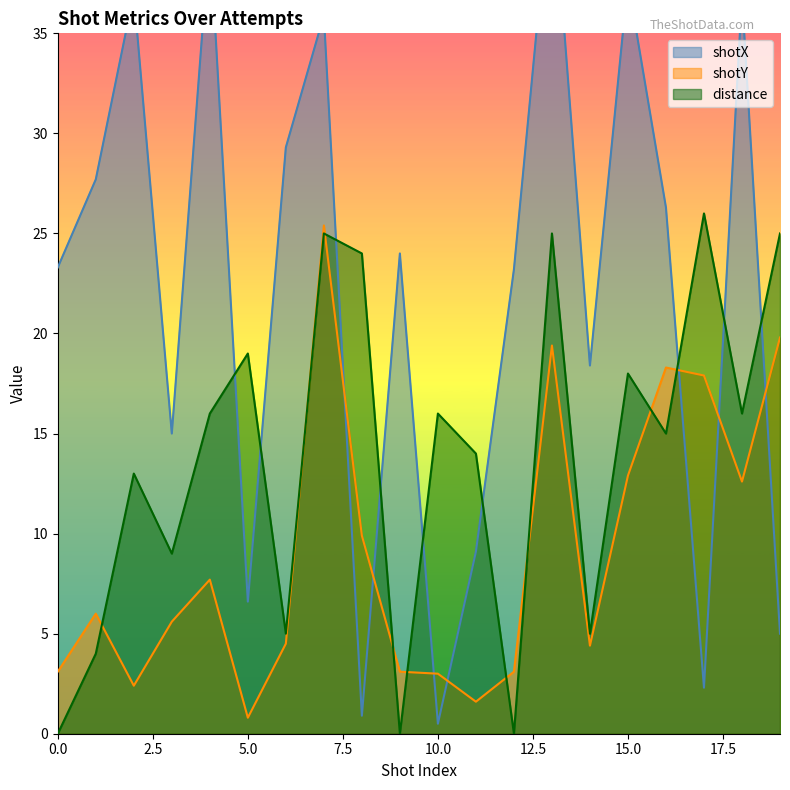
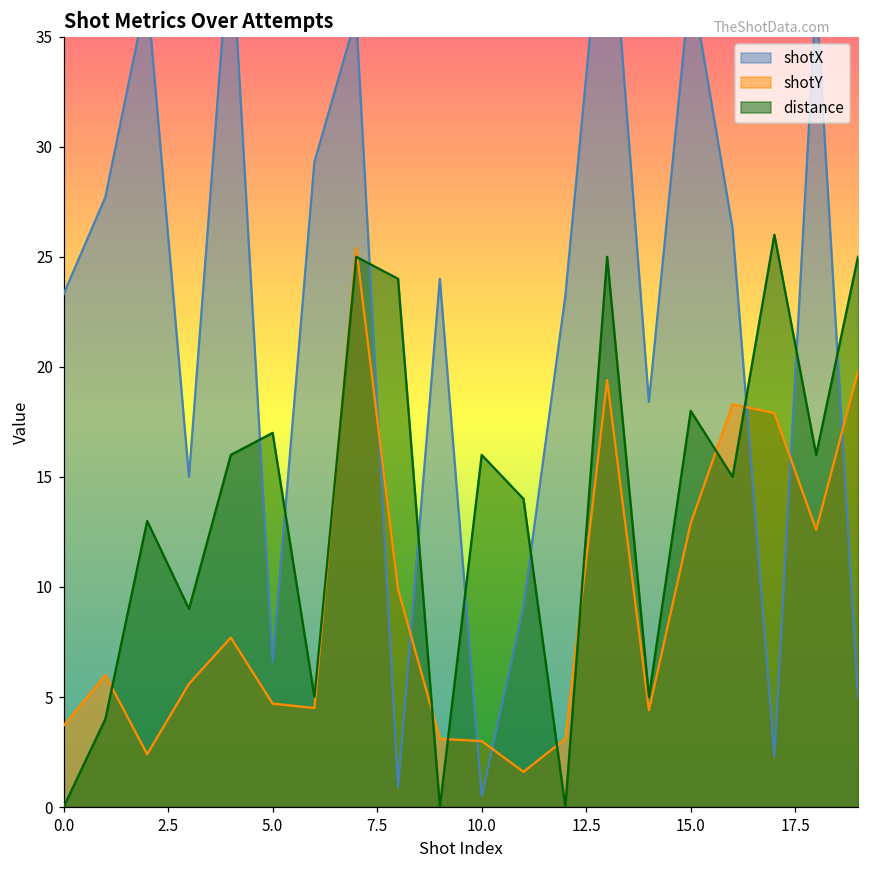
shotY, 0.0: 3.1 -> 3.7
shotY, 5.0: 0.8 -> 4.7
distance, 5.0: 19 -> 17
